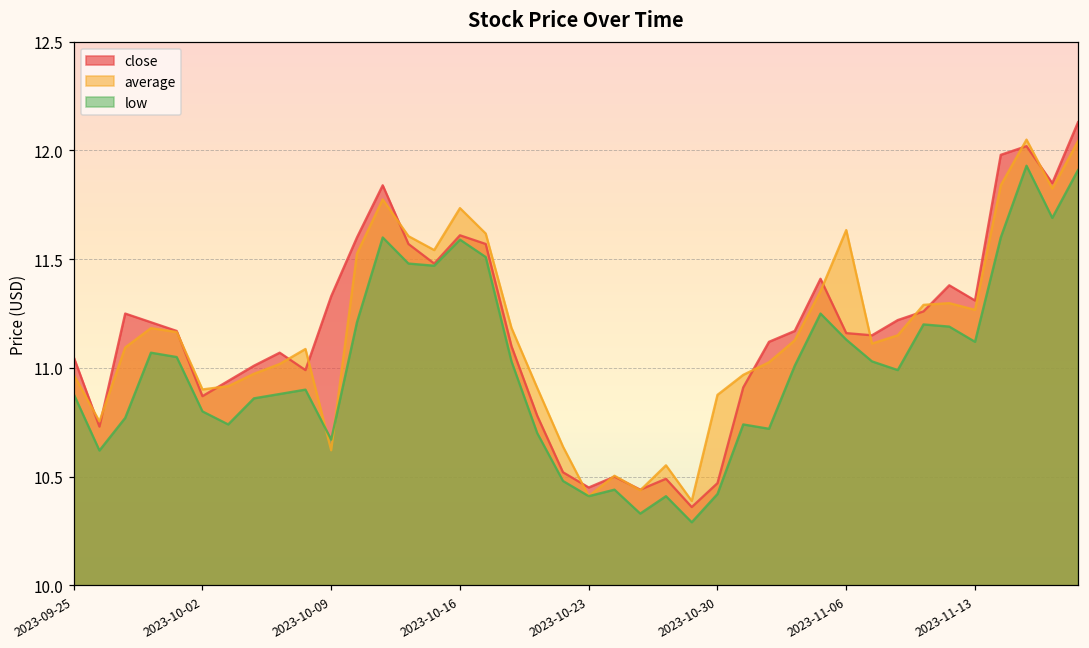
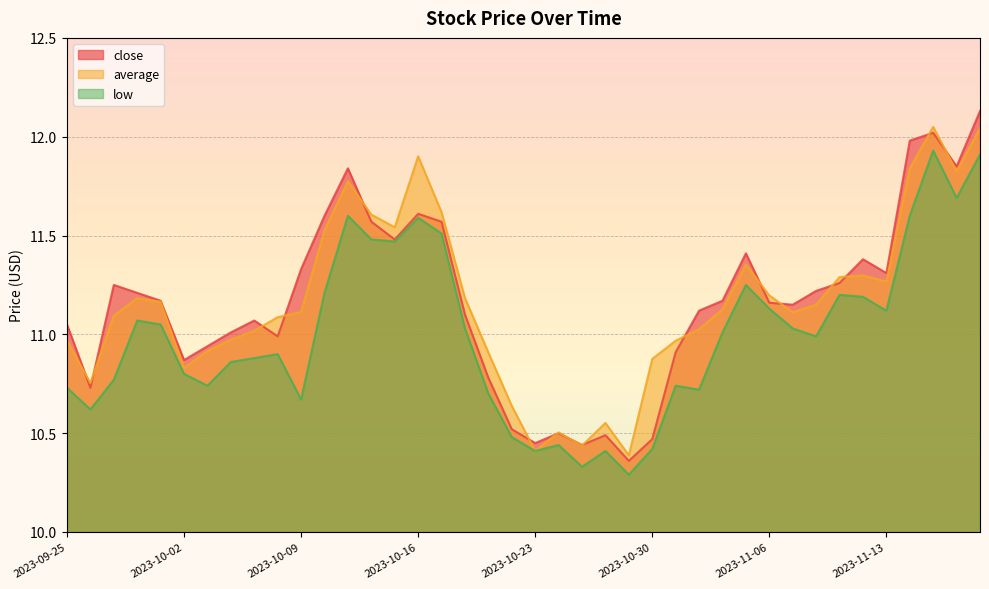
low, 2023-09-25: 10.88 -> 10.73
average, 2023-10-02: 10.90 -> 10.83
average, 2023-10-09: 10.62 -> 11.11
average, 2023-10-16: 11.74 -> 11.90
average, 2023-11-06: 11.63 -> 11.20
